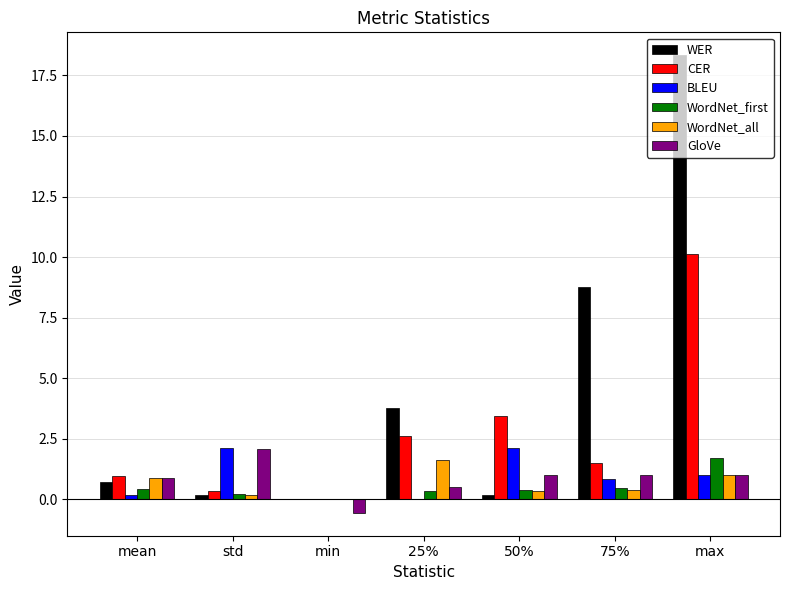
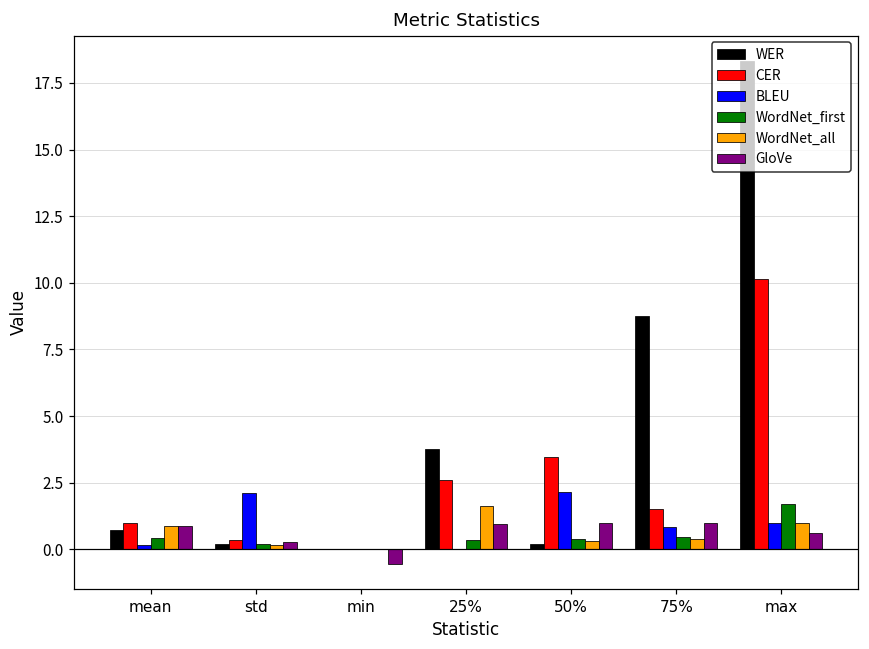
GloVe, std: 2.1 -> 0.3
GloVe, 25%: 0.5 -> 1.0
GloVe, max: 1.0 -> 0.6
